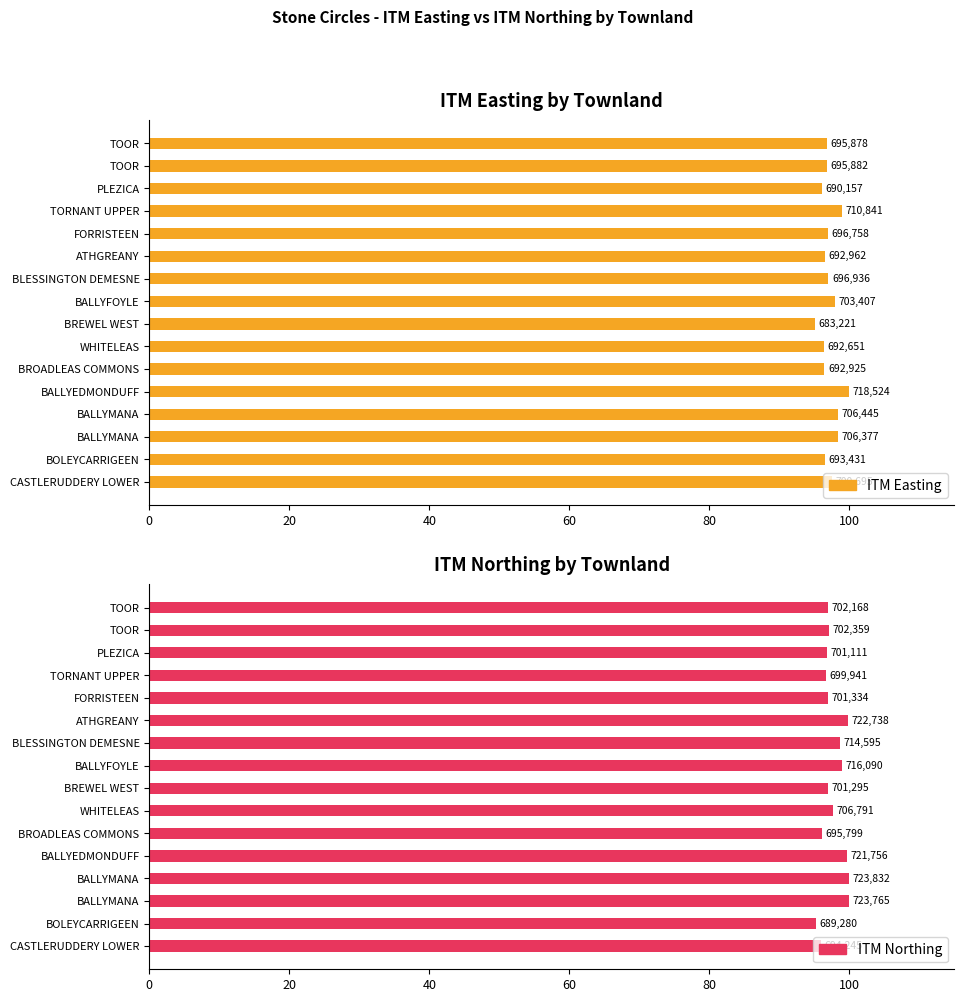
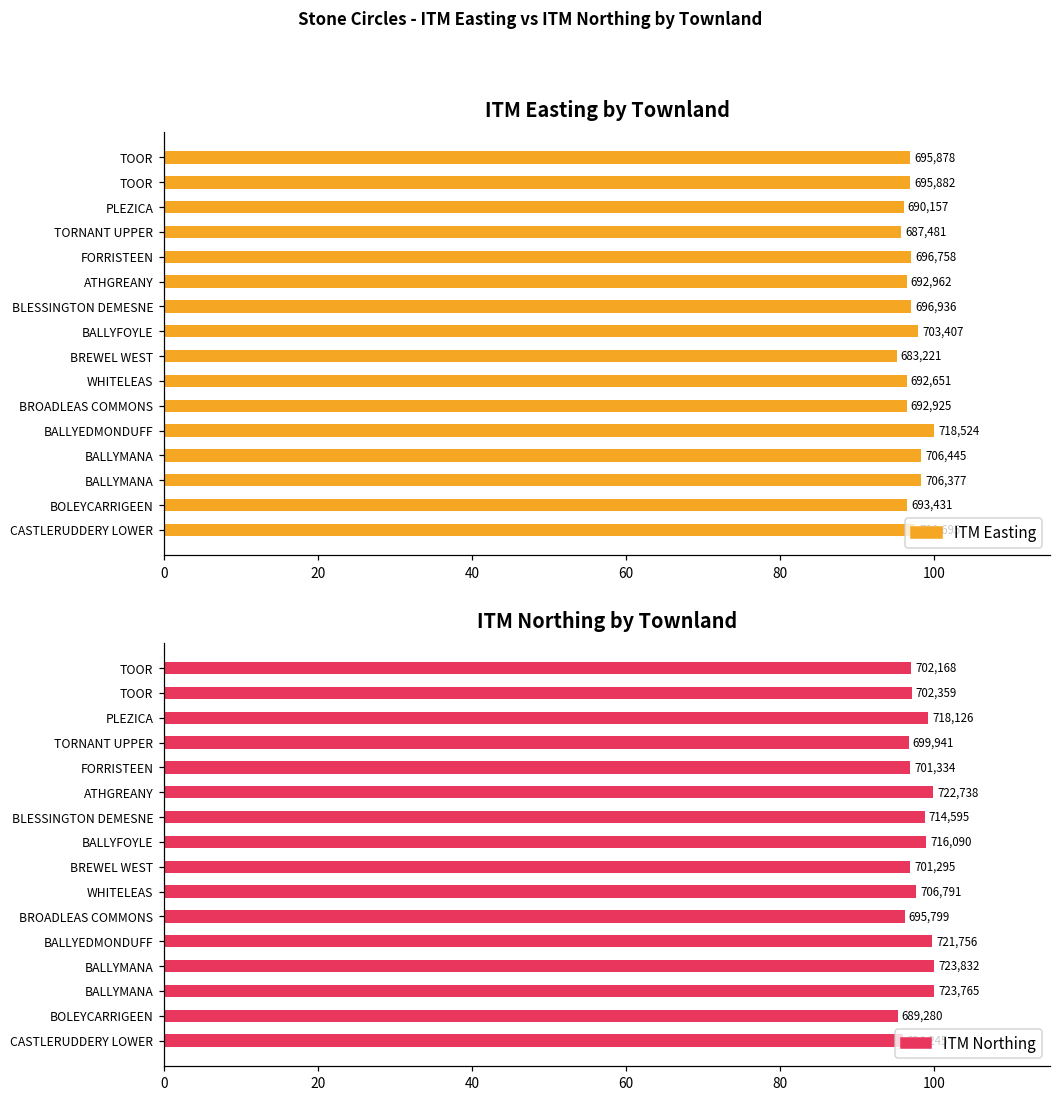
ITM Easting by Townland, TORNANT UPPER: 710,841 -> 687,481
ITM Northing by Townland, PLEZICA: 701,111 -> 718,126
